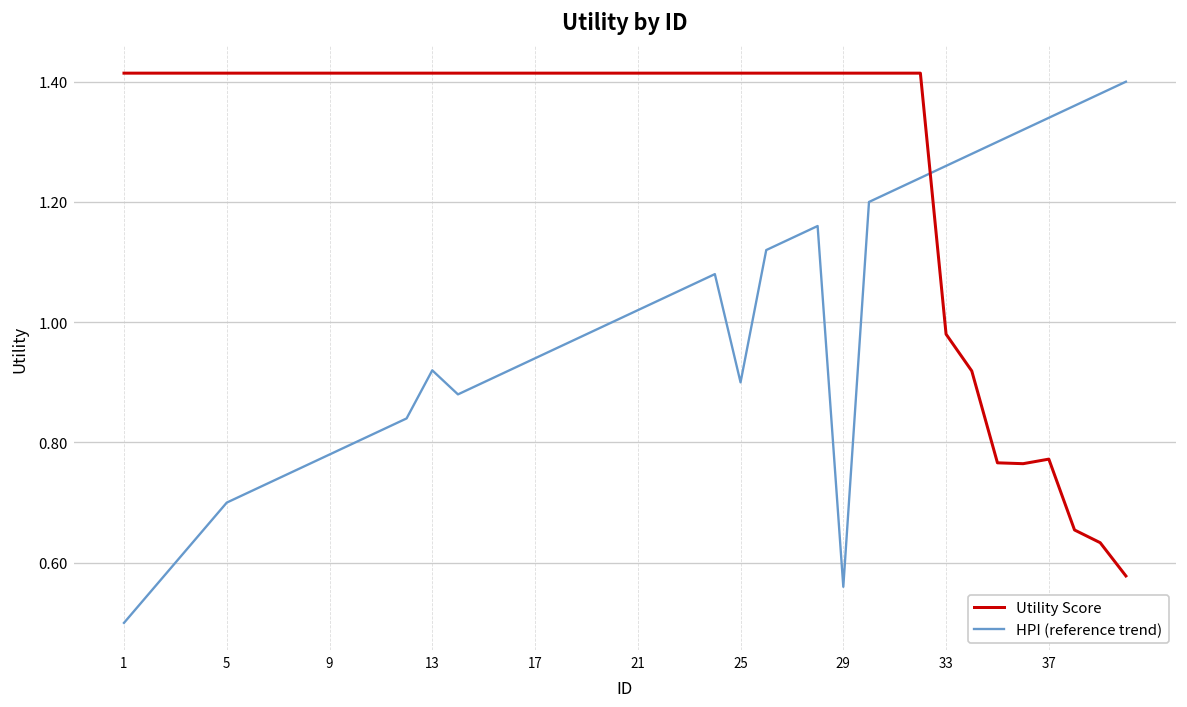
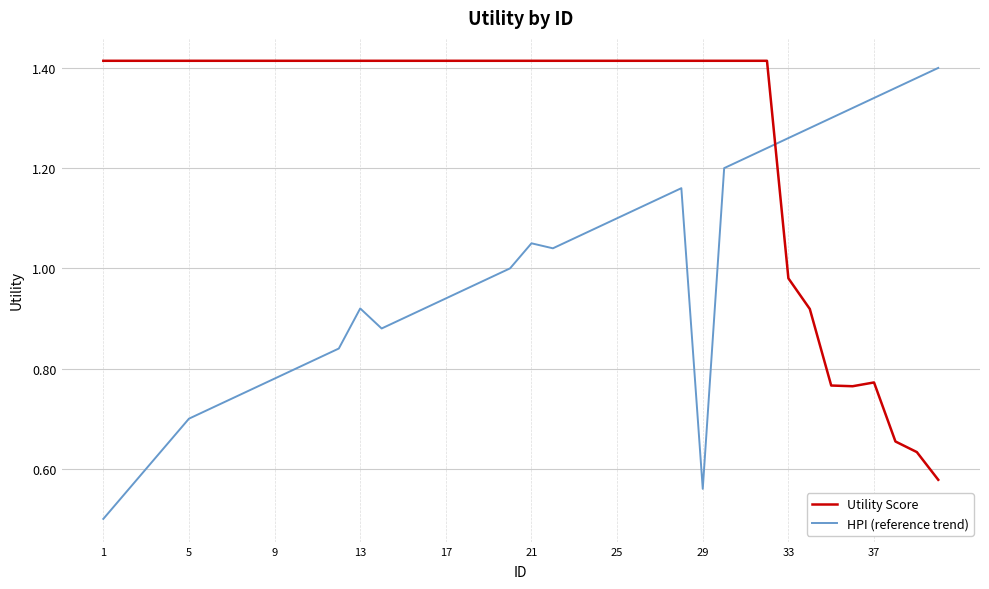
HPI (reference trend), 21: 1.02 -> 1.05
HPI (reference trend), 25: 0.9 -> 1.1
